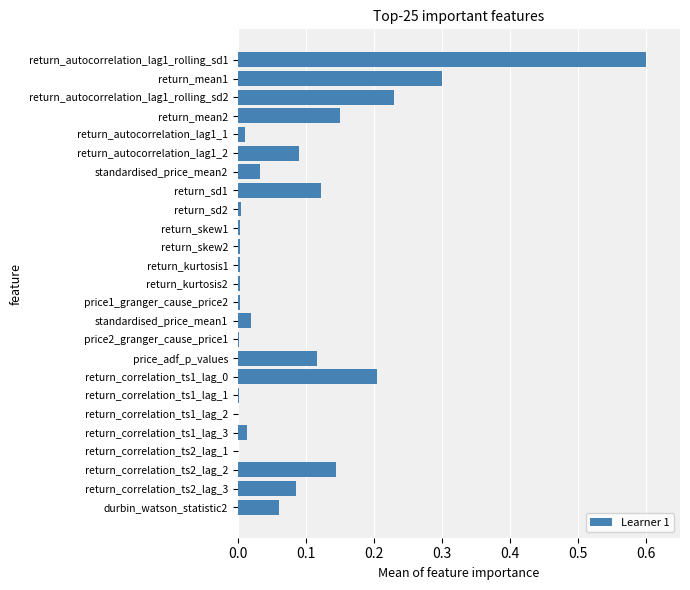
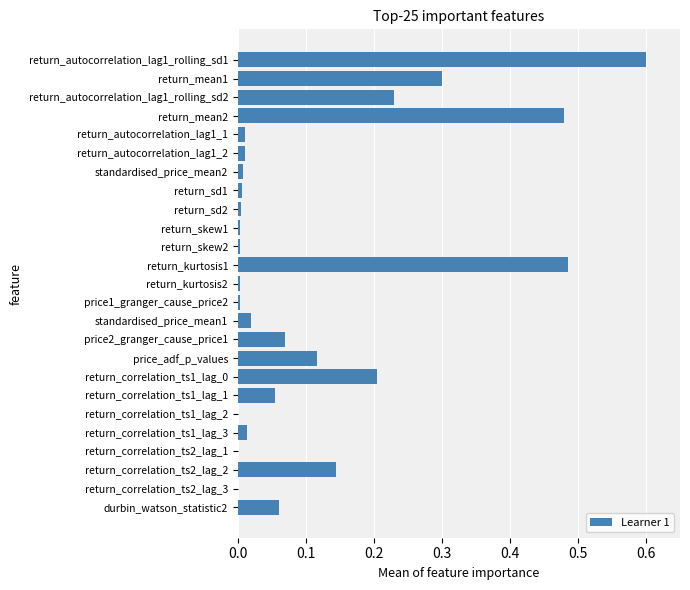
return_mean2: 0.15 -> 0.48
return_autocorrelation_lag1_2: 0.09 -> 0.01
standardised_price_mean2: 0.03 -> 0.01
return_sd1: 0.12 -> 0.01
return_kurtosis1: 0.00 -> 0.49
price2_granger_cause_price1: 0.00 -> 0.07
return_correlation_ts1_lag_1: 0.00 -> 0.05
return_correlation_ts2_lag_3: 0.09 -> 0.00
